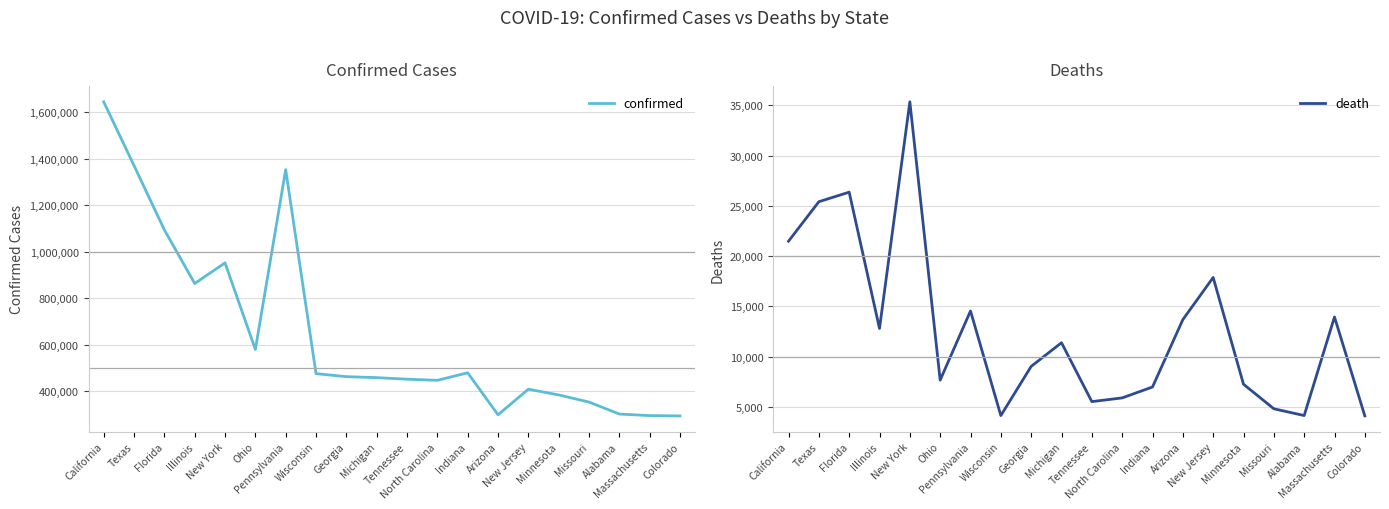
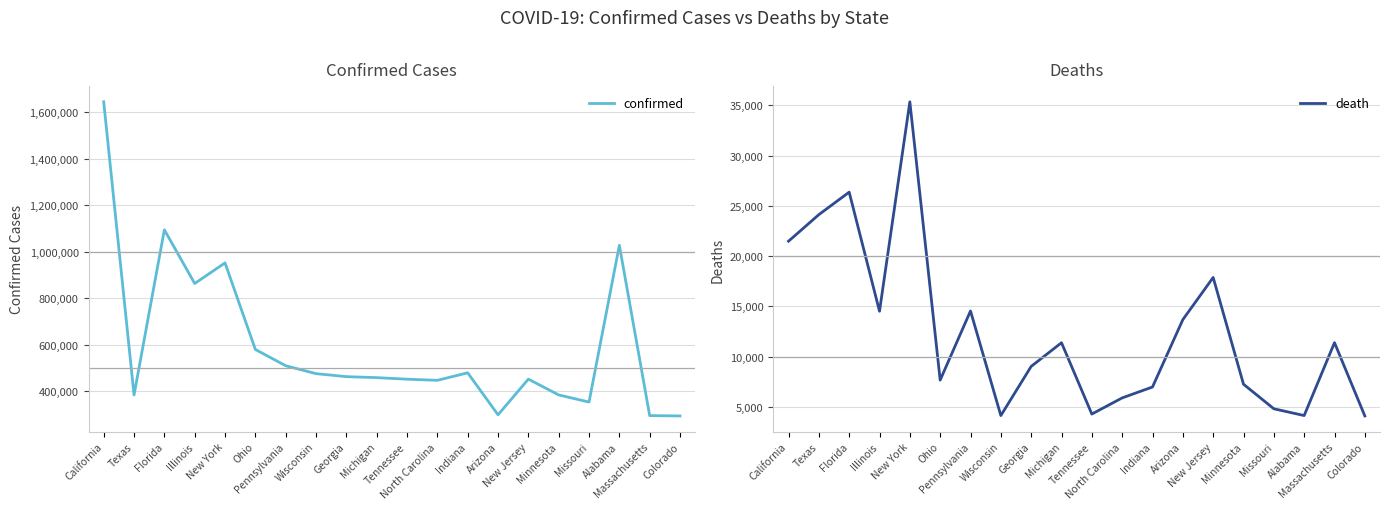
Confirmed Cases, Texas: 1,370,000 -> 380,000
Confirmed Cases, Pennsylvania: 1,350,000 -> 510,000
Confirmed Cases, New Jersey: 410,000 -> 450,000
Confirmed Cases, Alabama: 300,000 -> 1,030,000
Deaths, Texas: 25,400 -> 24,100
Deaths, Illinois: 12,800 -> 14,500
Deaths, Tennessee: 5,500 -> 4,300
Deaths, Massachusetts: 13,900 -> 11,400
